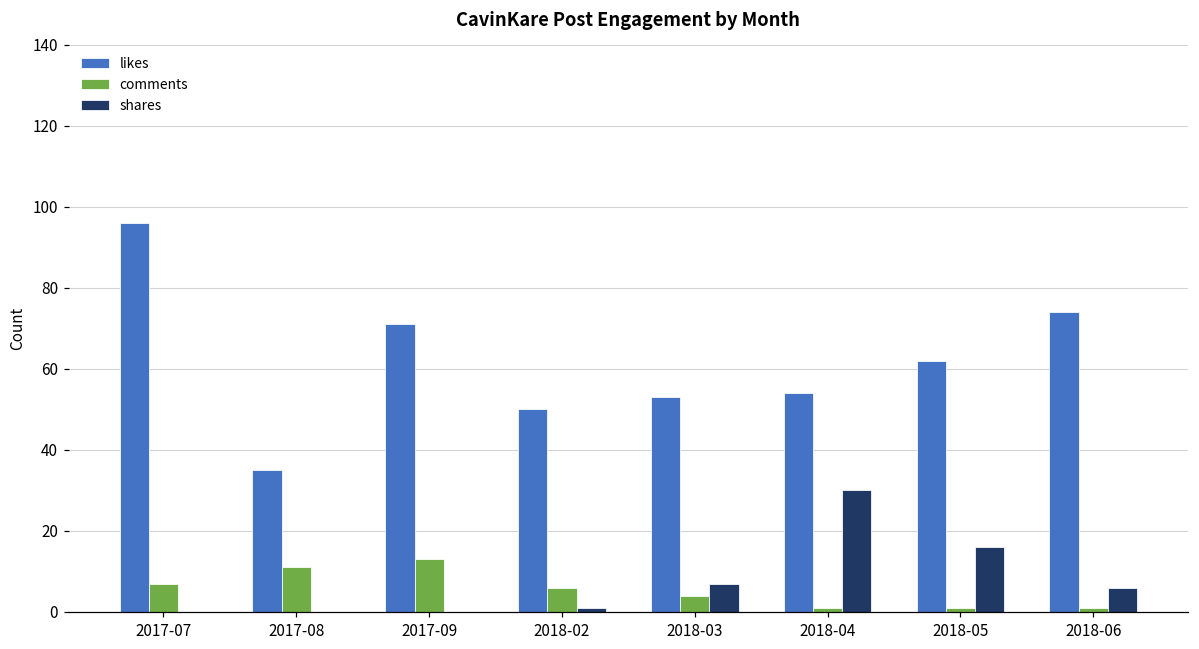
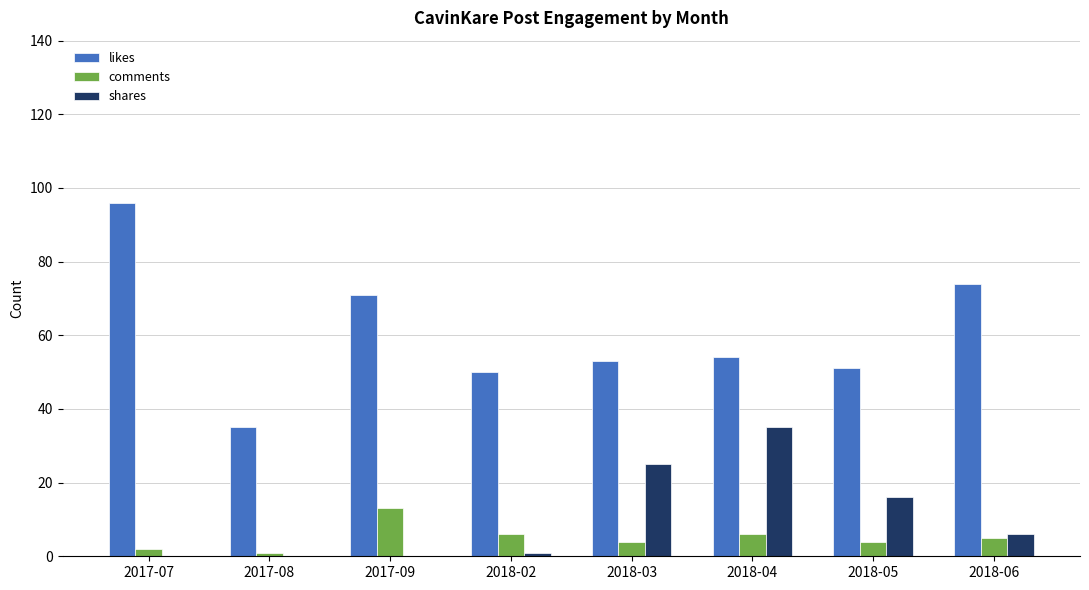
comments, 2017-07: 7 -> 2
comments, 2017-08: 11 -> 1
shares, 2018-03: 7 -> 25
comments, 2018-04: 1 -> 6
shares, 2018-04: 30 -> 35
likes, 2018-05: 62 -> 51
comments, 2018-05: 1 -> 4
comments, 2018-06: 1 -> 5
